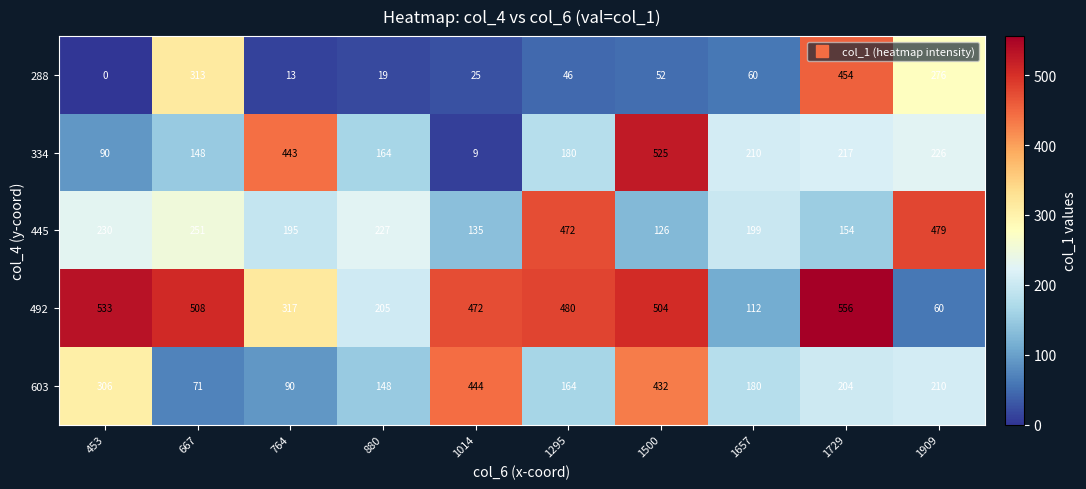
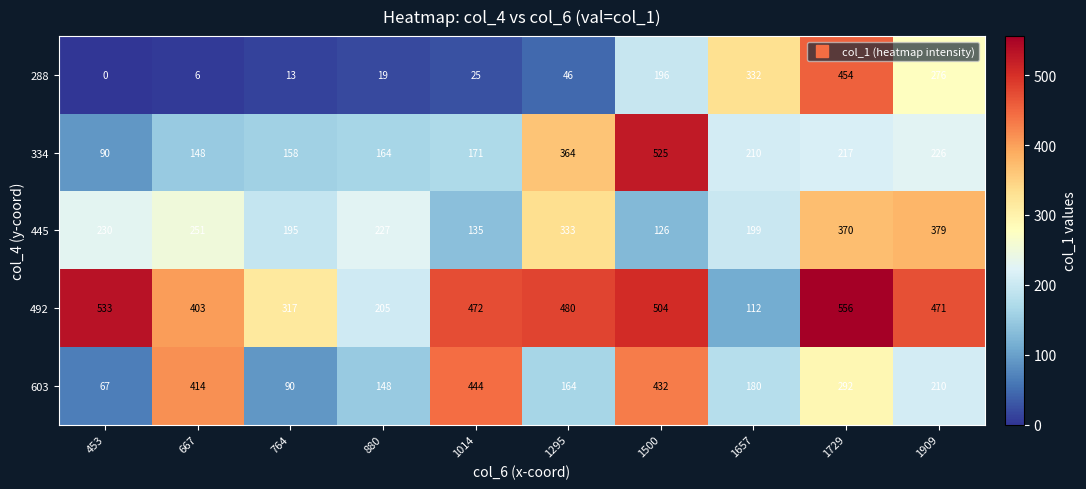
288, 667: 313 -> 6
288, 1500: 52 -> 196
288, 1657: 60 -> 332
334, 764: 443 -> 158
334, 1014: 9 -> 171
334, 1295: 180 -> 364
445, 1295: 472 -> 333
445, 1729: 154 -> 370
445, 1909: 479 -> 379
492, 667: 508 -> 403
492, 1909: 60 -> 471
603, 453: 306 -> 67
603, 667: 71 -> 414
603, 1729: 204 -> 292
